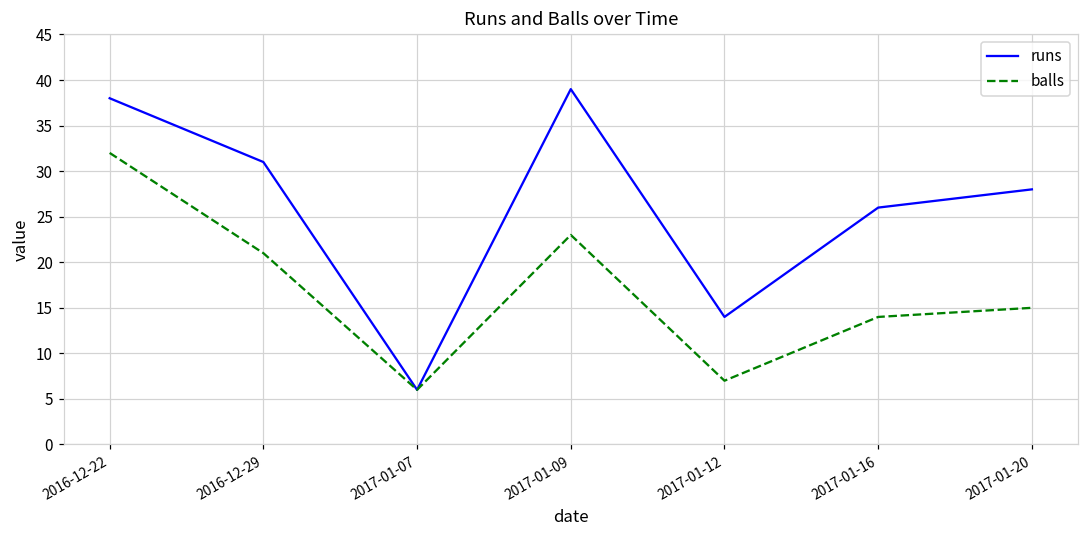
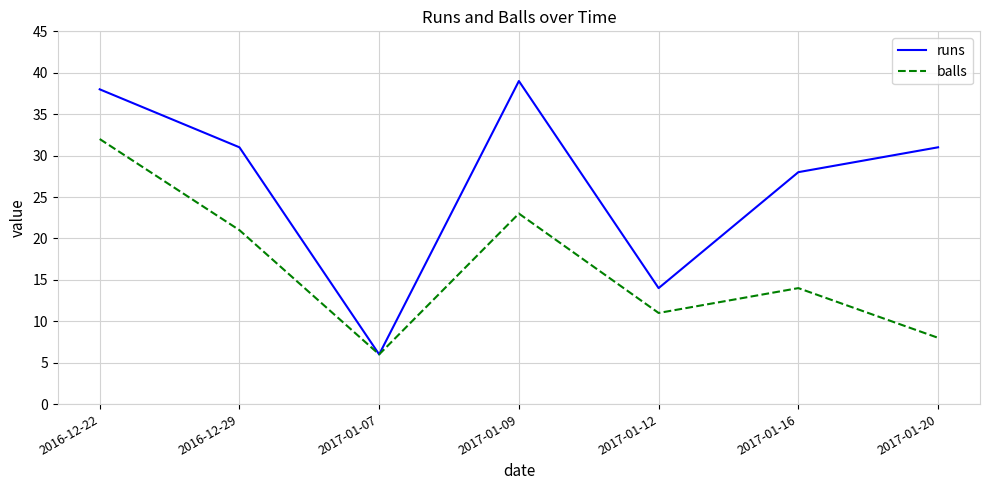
balls, 2017-01-12: 7 -> 11
runs, 2017-01-16: 26 -> 28
runs, 2017-01-20: 28 -> 31
balls, 2017-01-20: 15 -> 8
